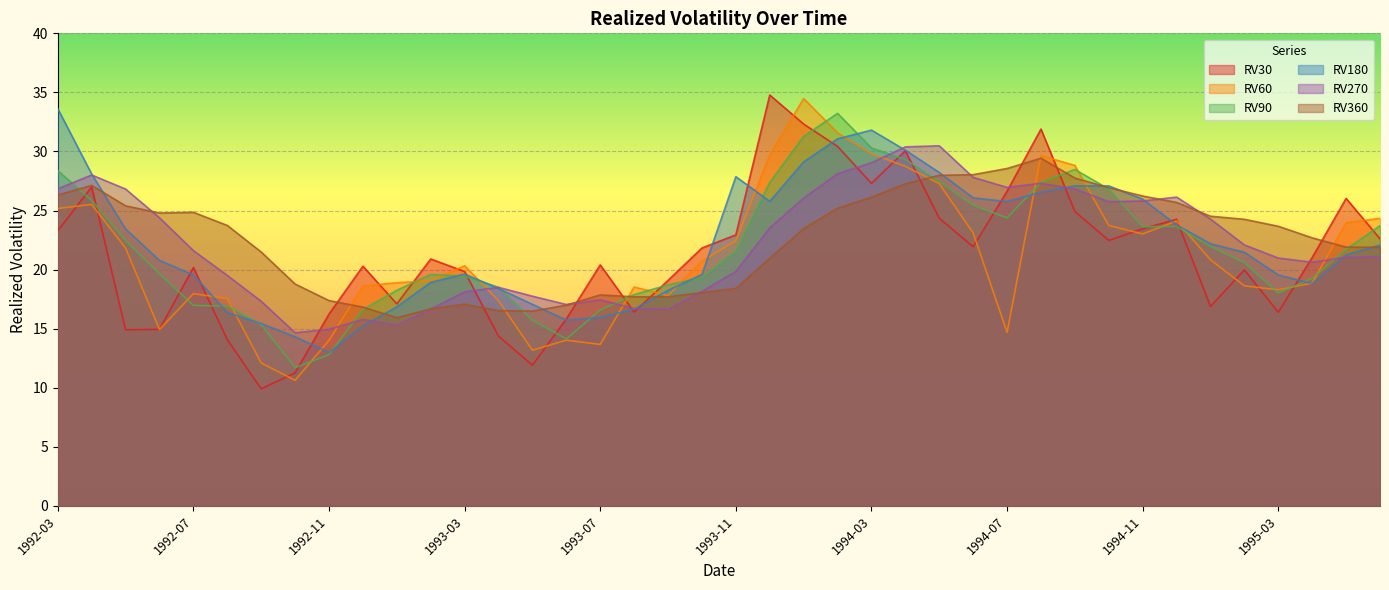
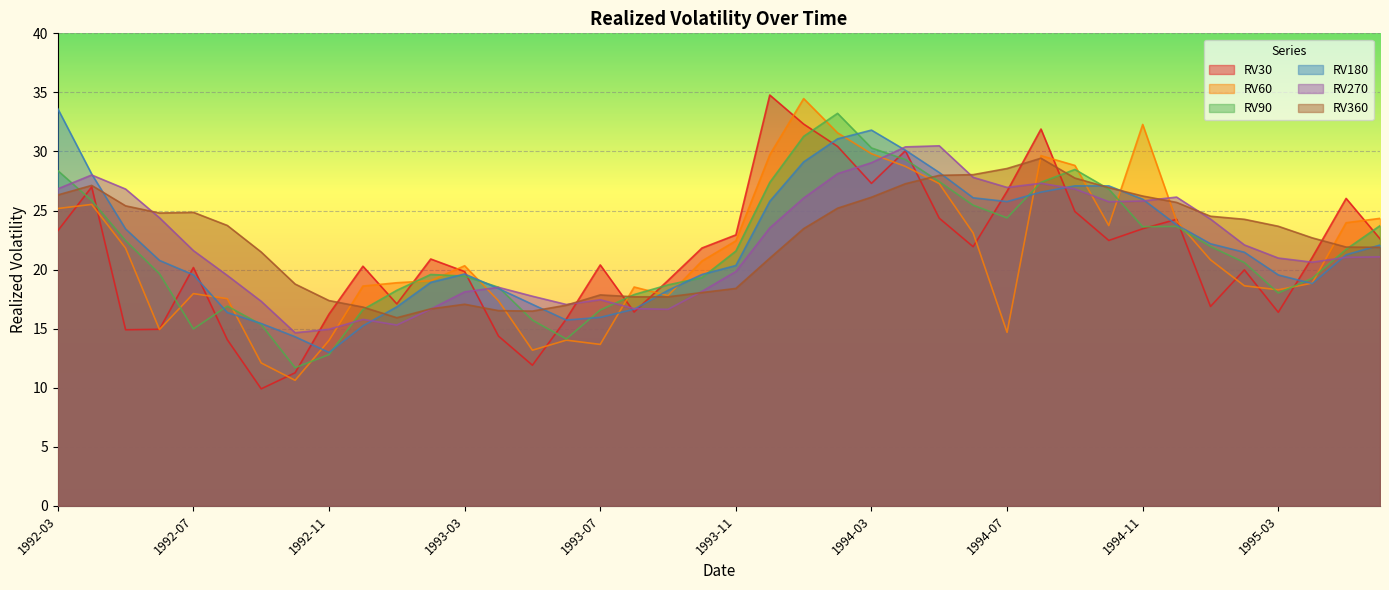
RV90, 1992-07: 17.0 -> 15.0
RV180, 1993-11: 27.9 -> 20.4
RV60, 1994-11: 23.0 -> 32.3
